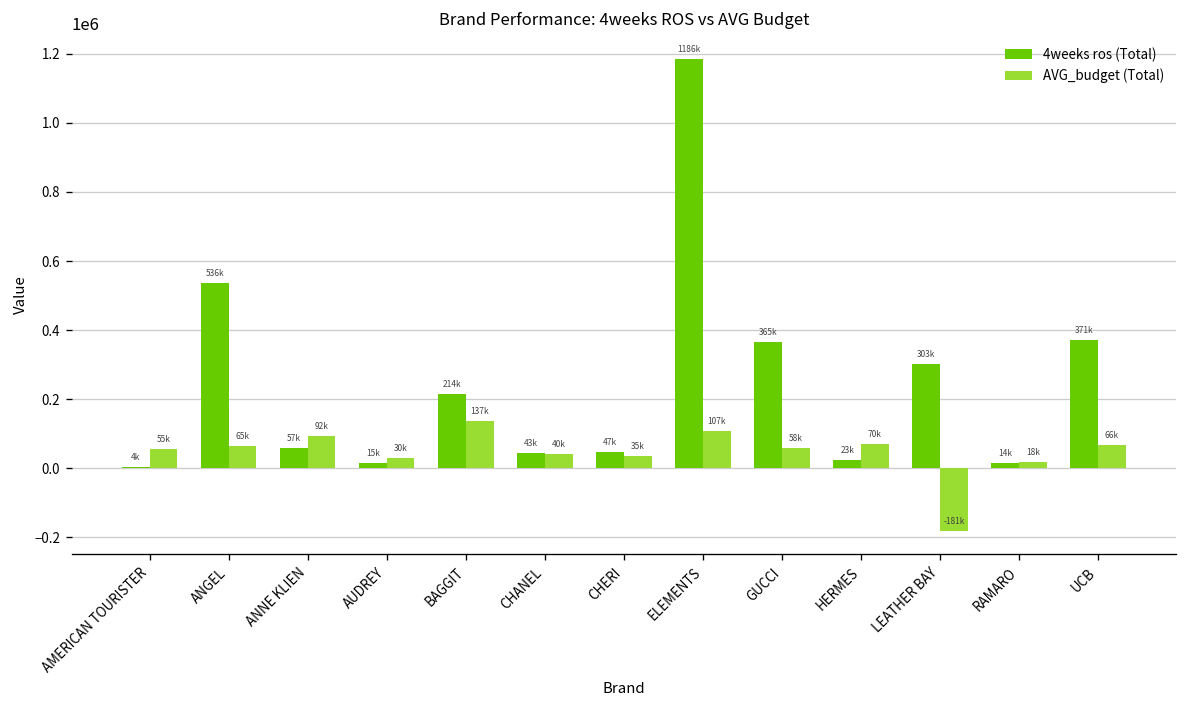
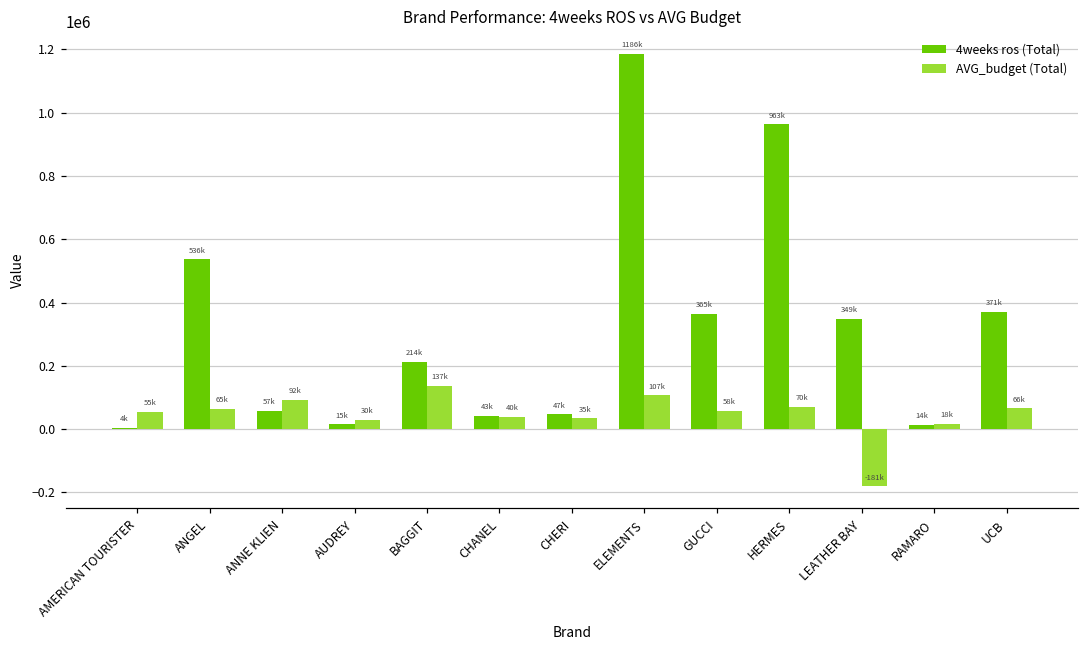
4weeks ros (Total), HERMES: 23k -> 963k
4weeks ros (Total), LEATHER BAY: 303k -> 349k
